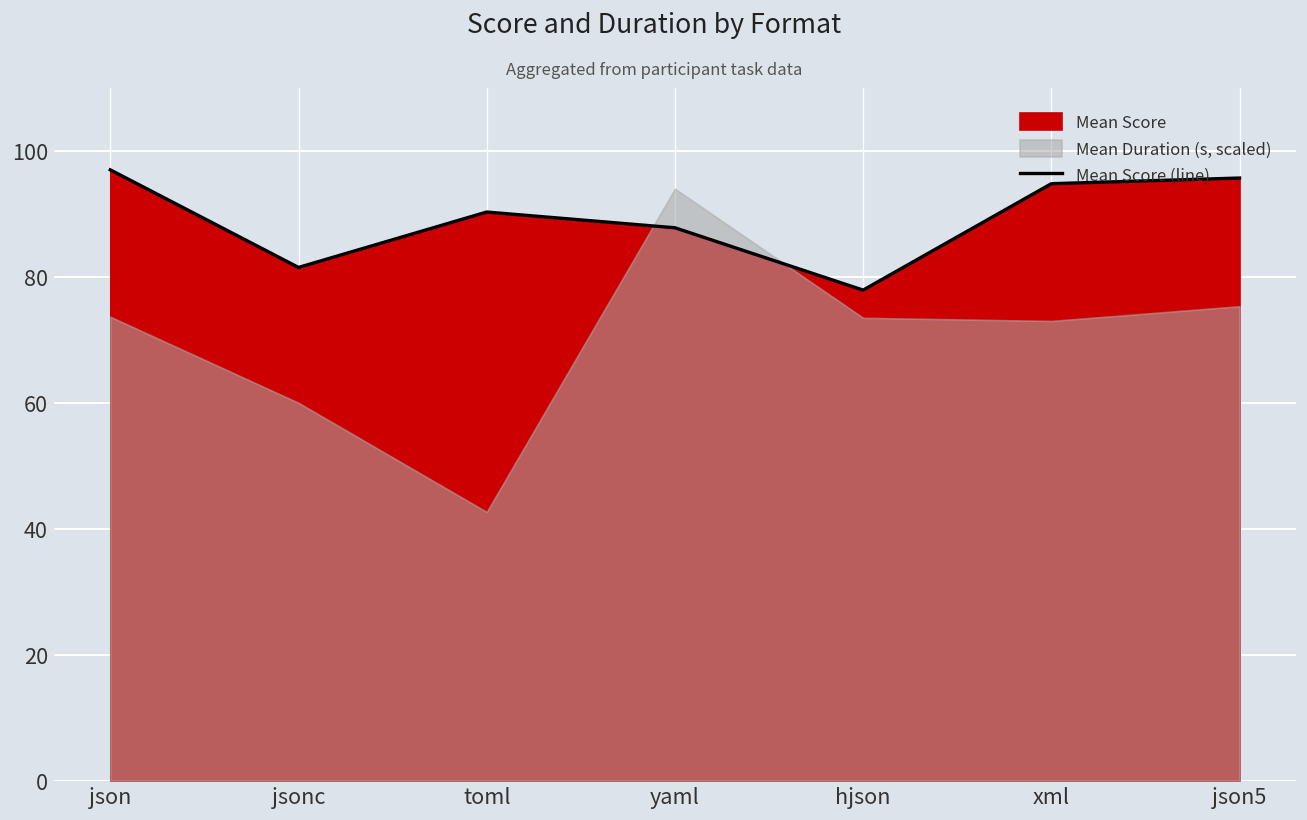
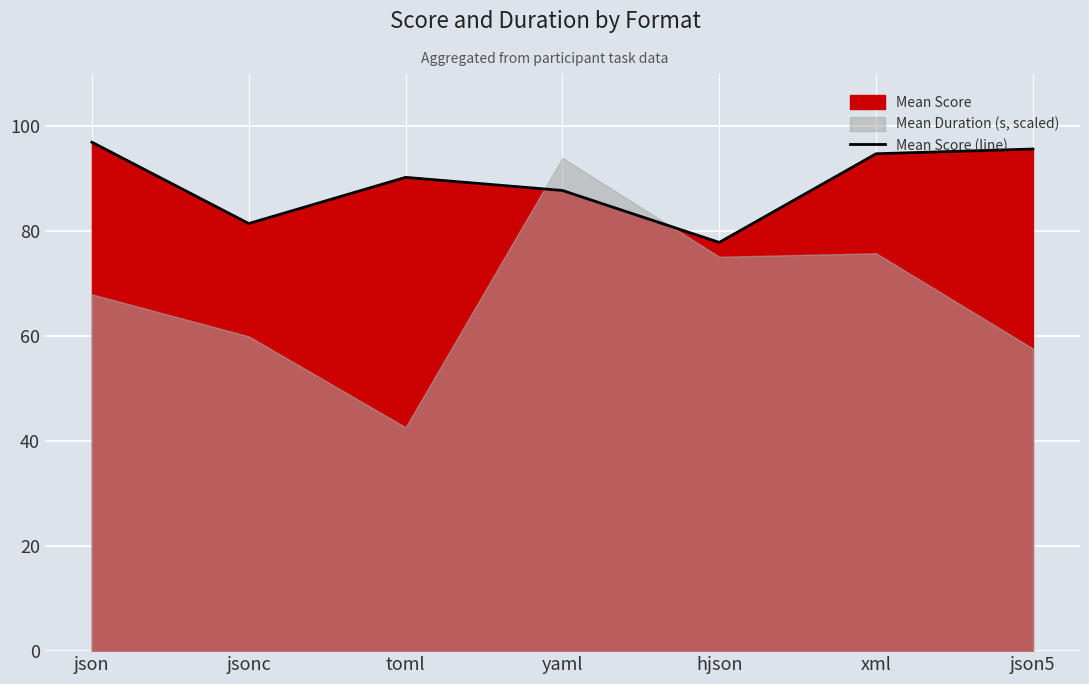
Mean Duration (s, scaled), json: 74 -> 68
Mean Duration (s, scaled), hjson: 74 -> 75
Mean Duration (s, scaled), xml: 73 -> 76
Mean Duration (s, scaled), json5: 75 -> 58
